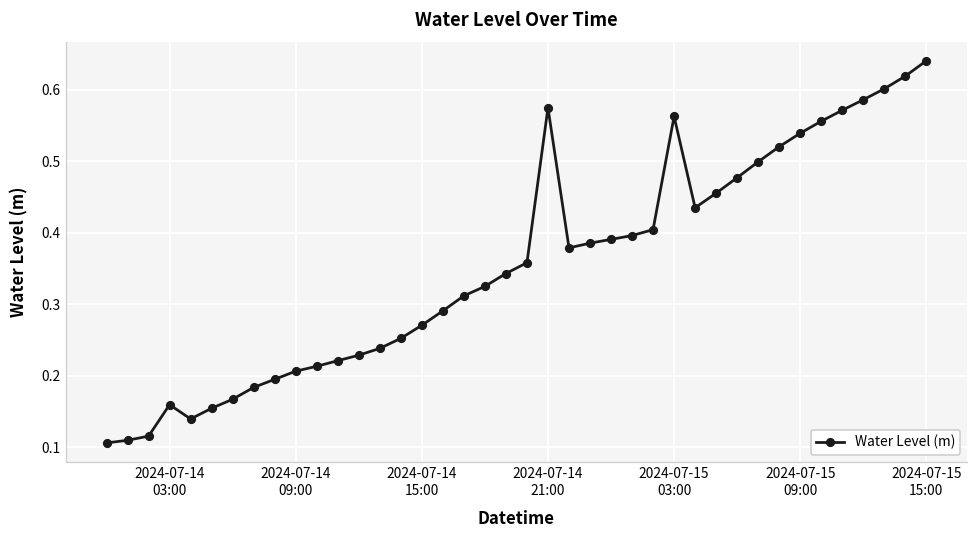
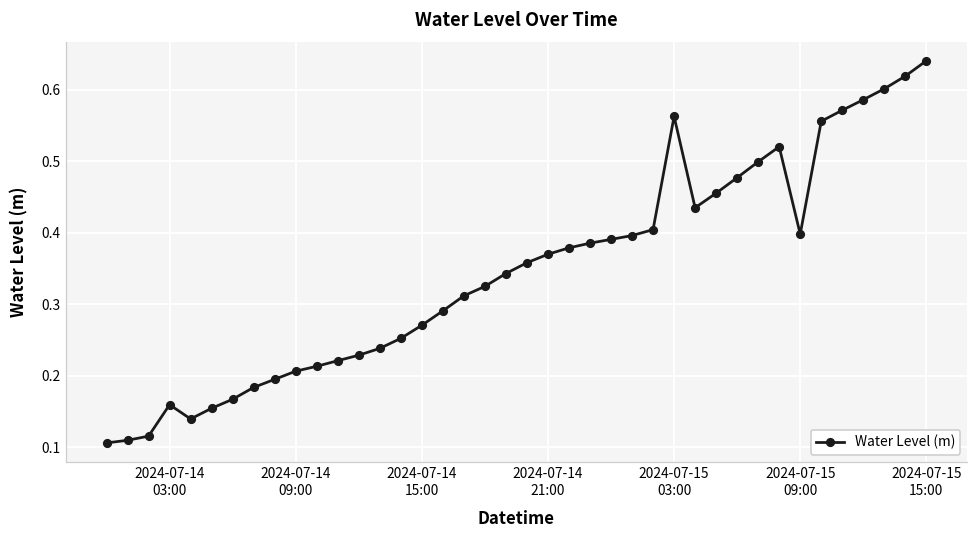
2024-07-14 21:00: 0.57 -> 0.37
2024-07-15 09:00: 0.54 -> 0.40
